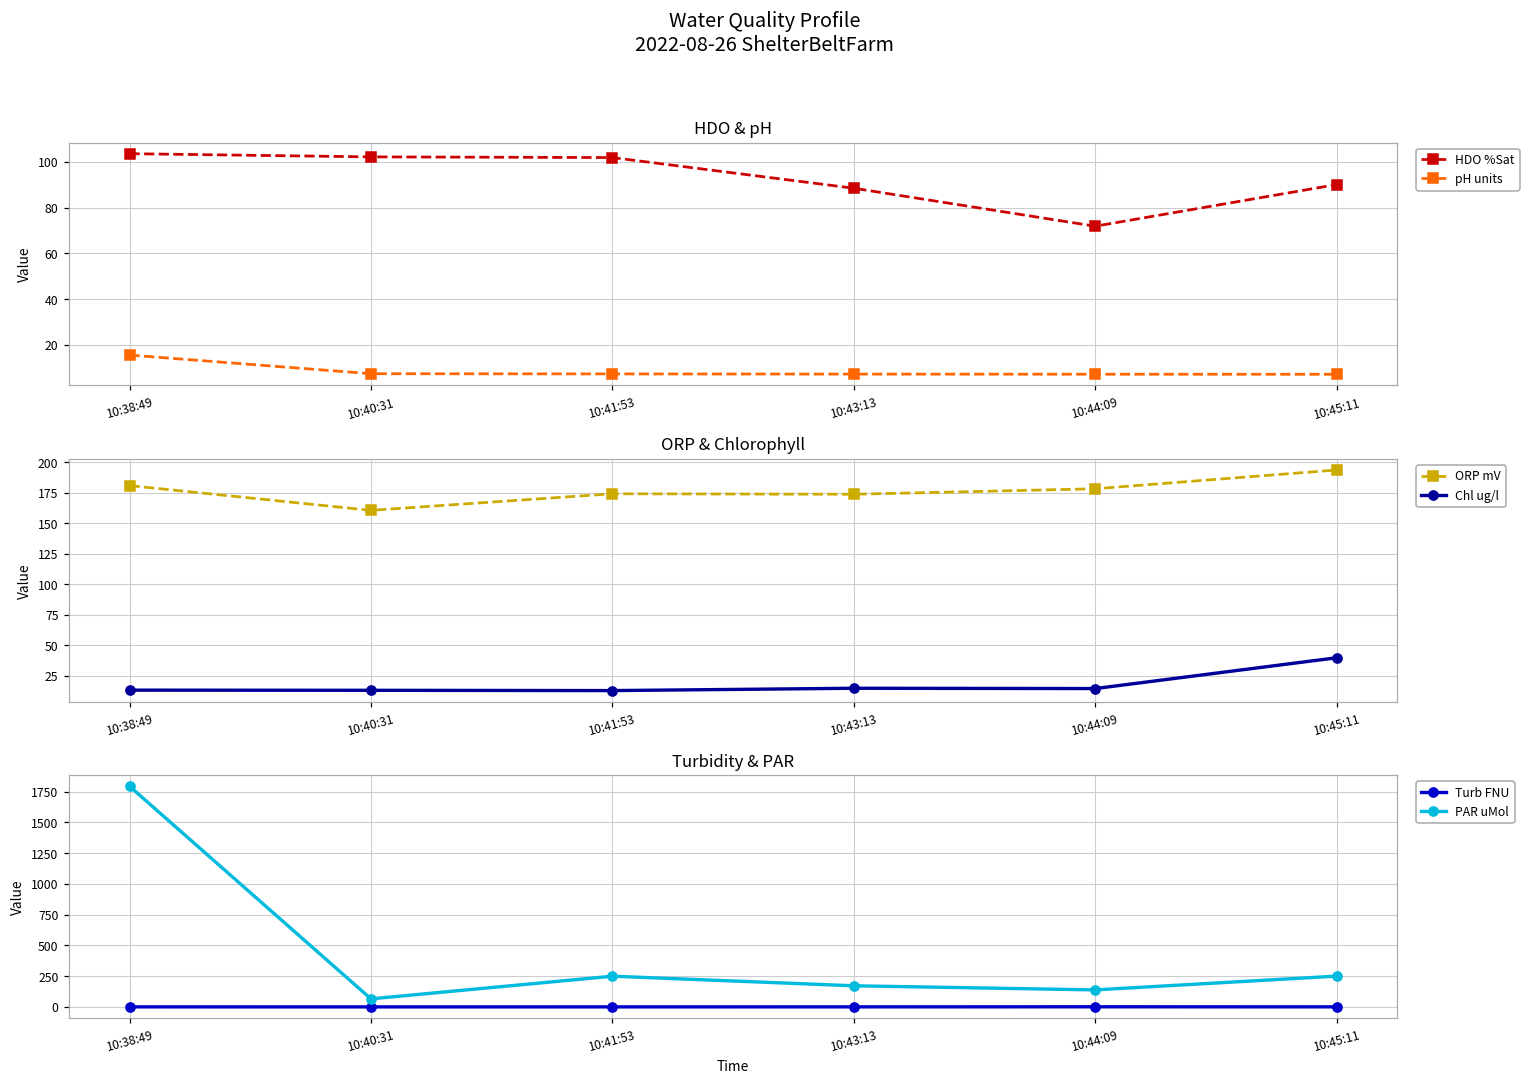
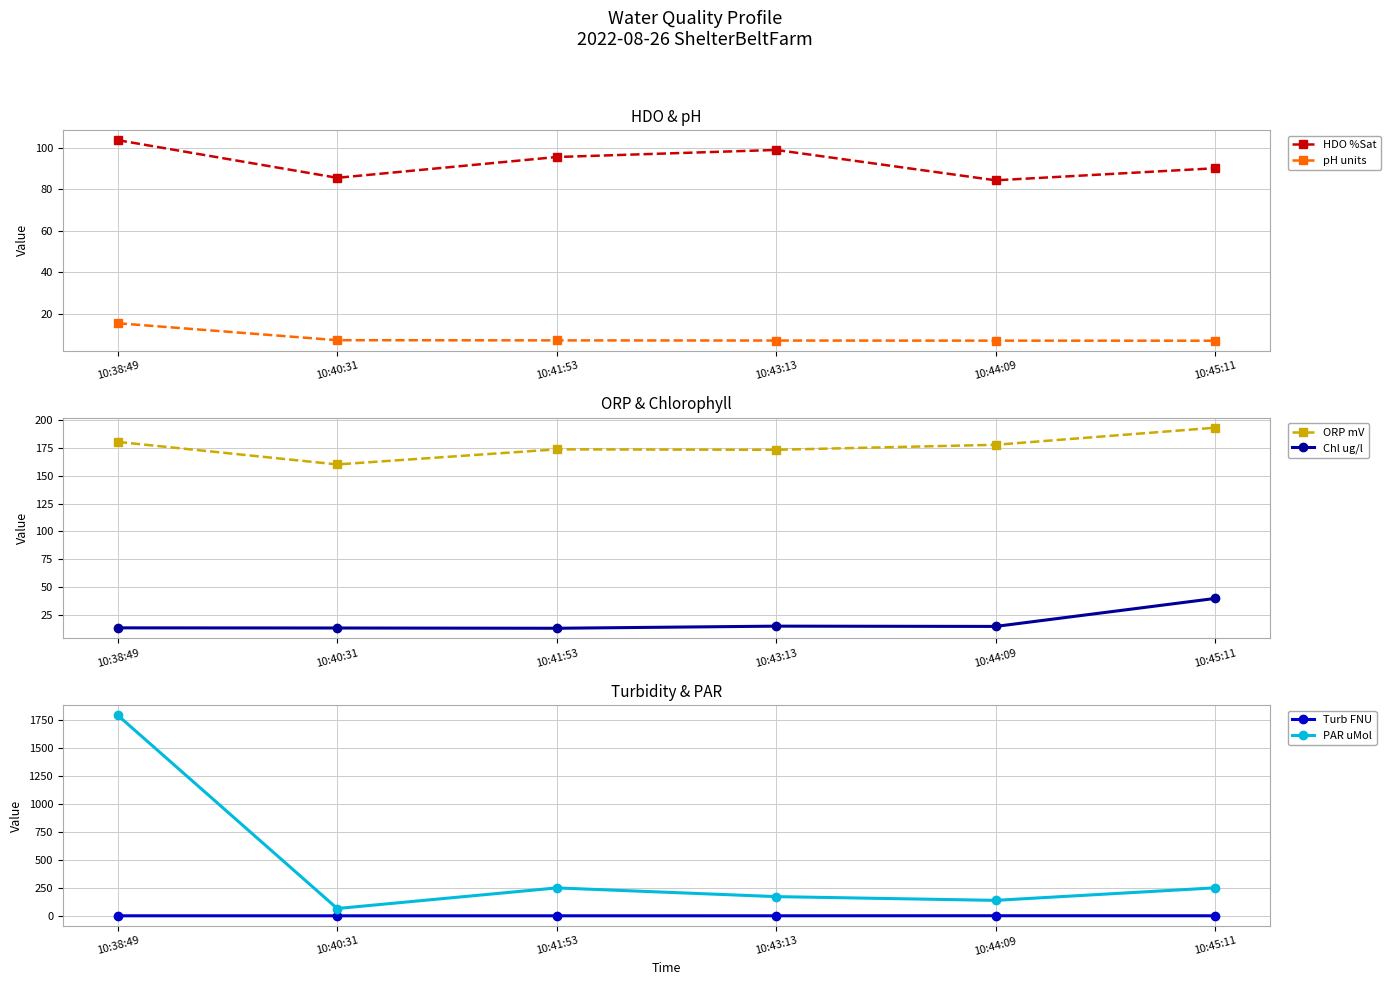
HDO & pH, HDO %Sat, 10:40:31: 102 -> 86
HDO & pH, HDO %Sat, 10:41:53: 102 -> 96
HDO & pH, HDO %Sat, 10:43:13: 89 -> 99
HDO & pH, HDO %Sat, 10:44:09: 72 -> 84
